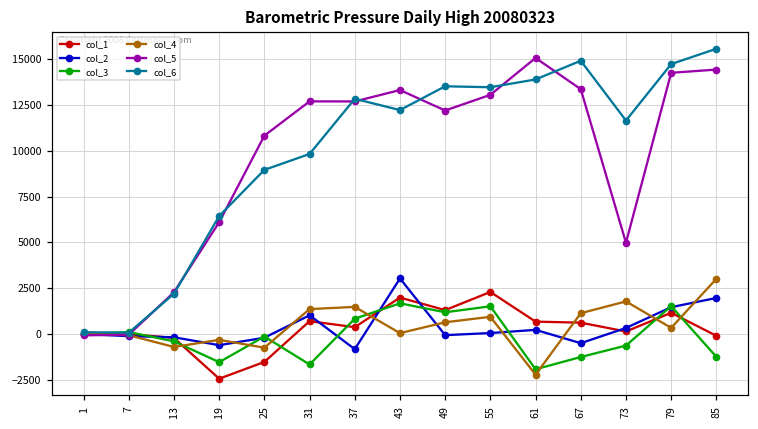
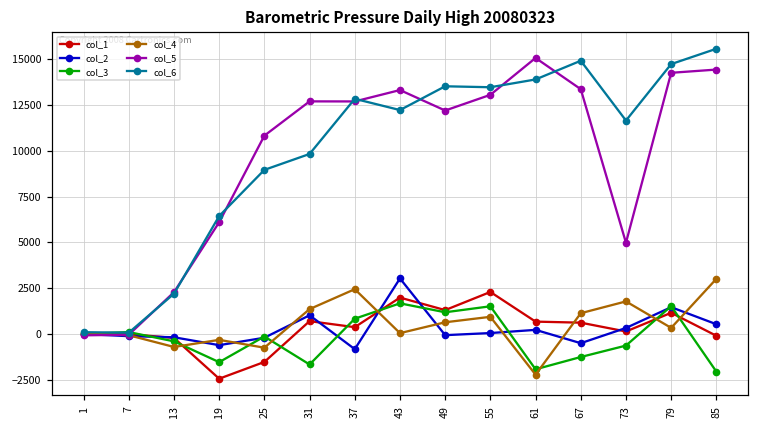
col_4, 37: 1500 -> 2500
col_2, 85: 2000 -> 500
col_3, 85: -1200 -> -2000
